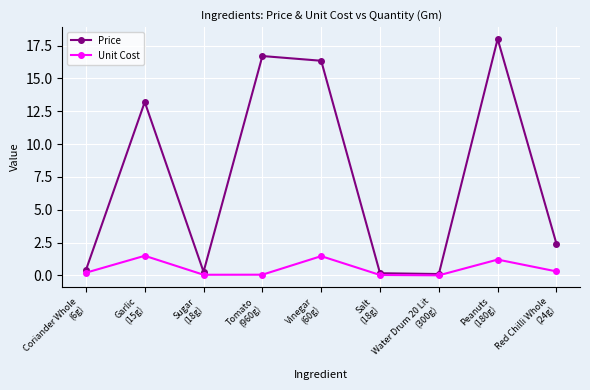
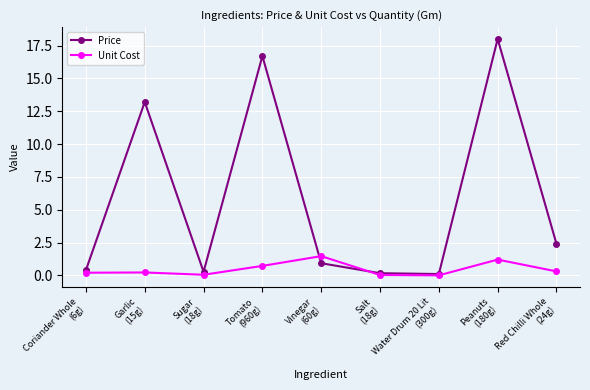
Unit Cost, Garlic (15g): 1.5 -> 0.2
Unit Cost, Tomato (960g): 0.1 -> 0.7
Price, Vinegar (60g): 16.3 -> 0.9
